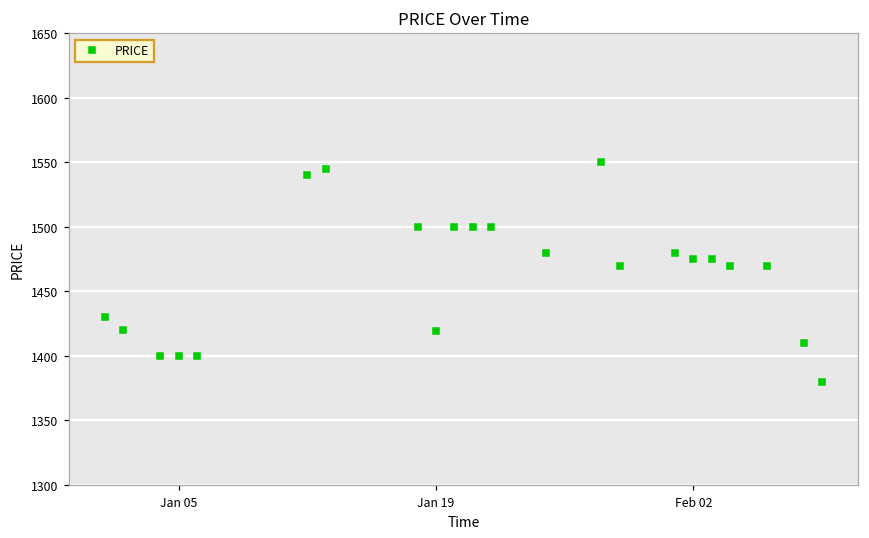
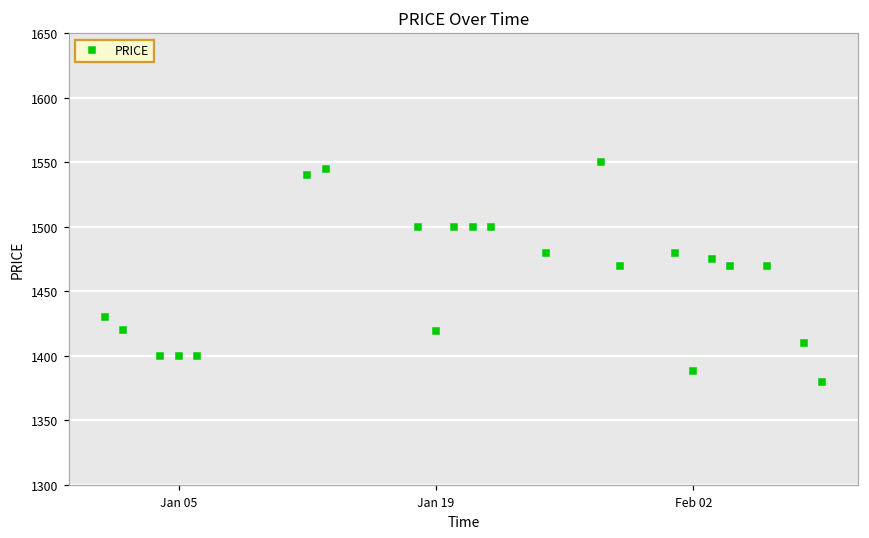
Feb 02: 1475 -> 1388
